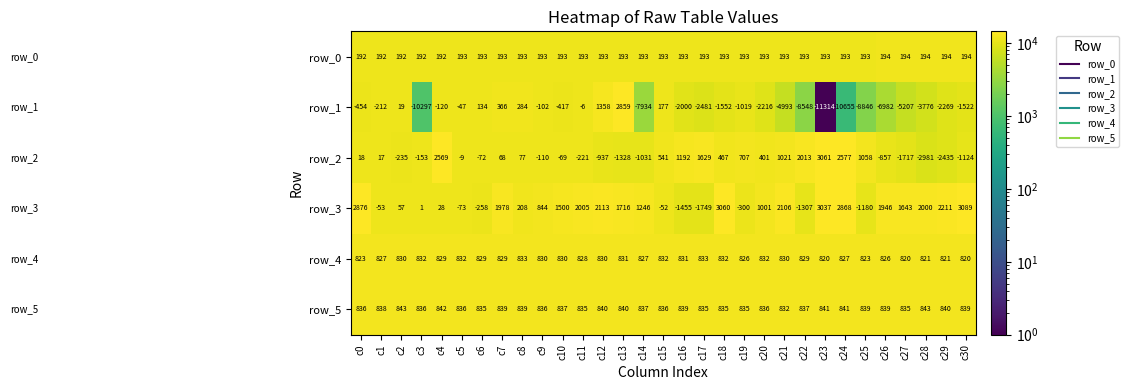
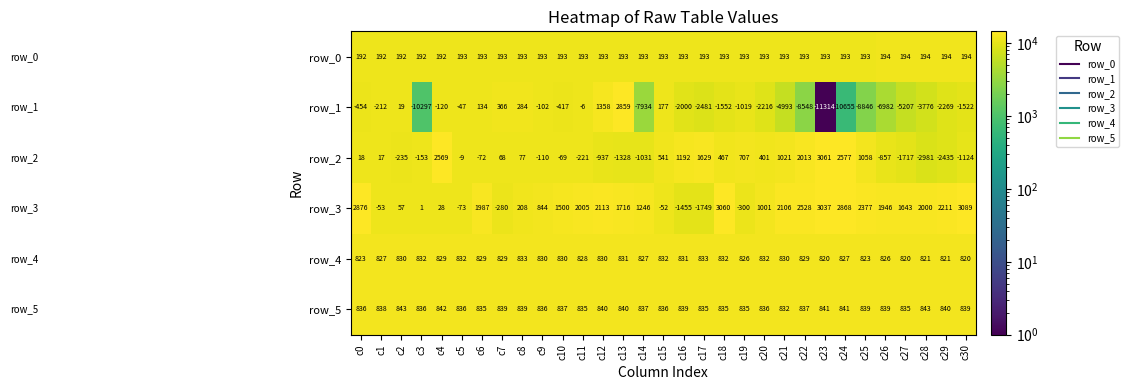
row_3, c6: -258 -> 1987
row_3, c7: 1978 -> -280
row_3, c22: -1307 -> 2528
row_3, c25: -1180 -> 2377
